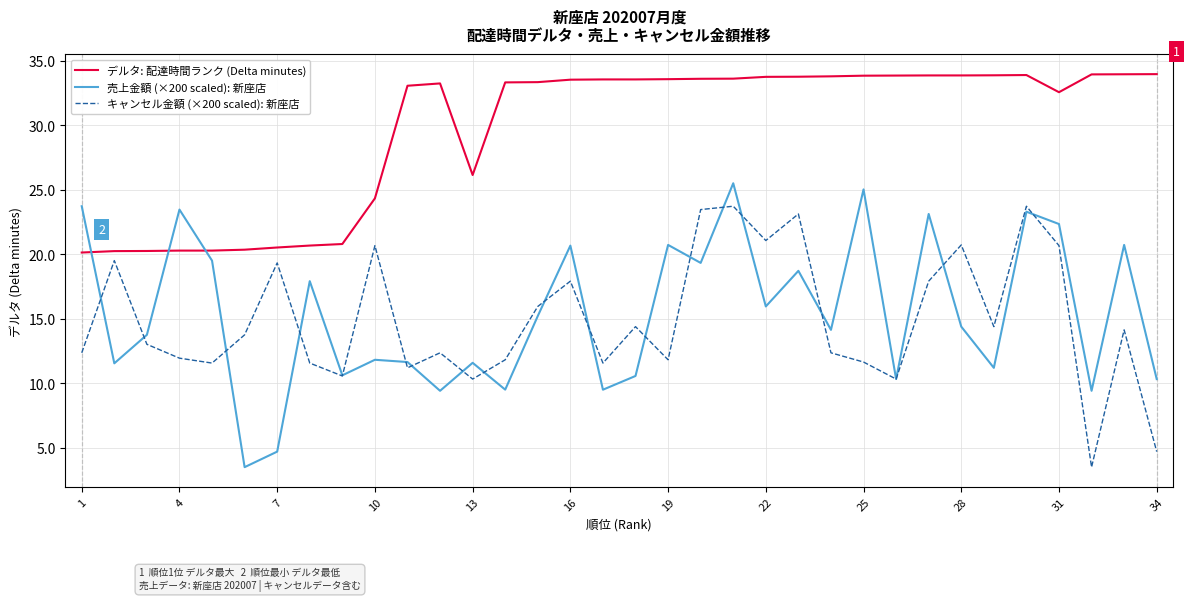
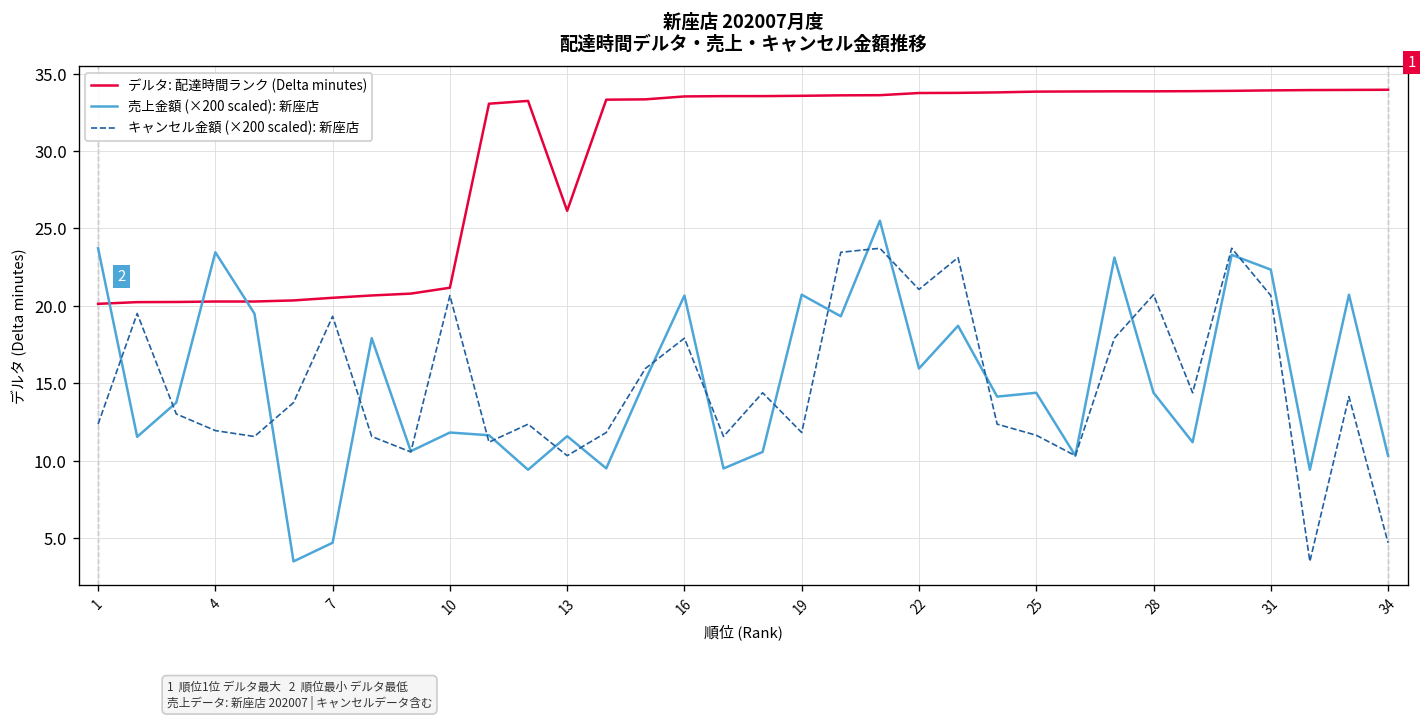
デルタ: 配達時間ランク (Delta minutes), 10: 24.3 -> 21.2
売上金額 (×200 scaled): 新座店, 25: 25.0 -> 14.4
デルタ: 配達時間ランク (Delta minutes), 31: 32.6 -> 33.9
